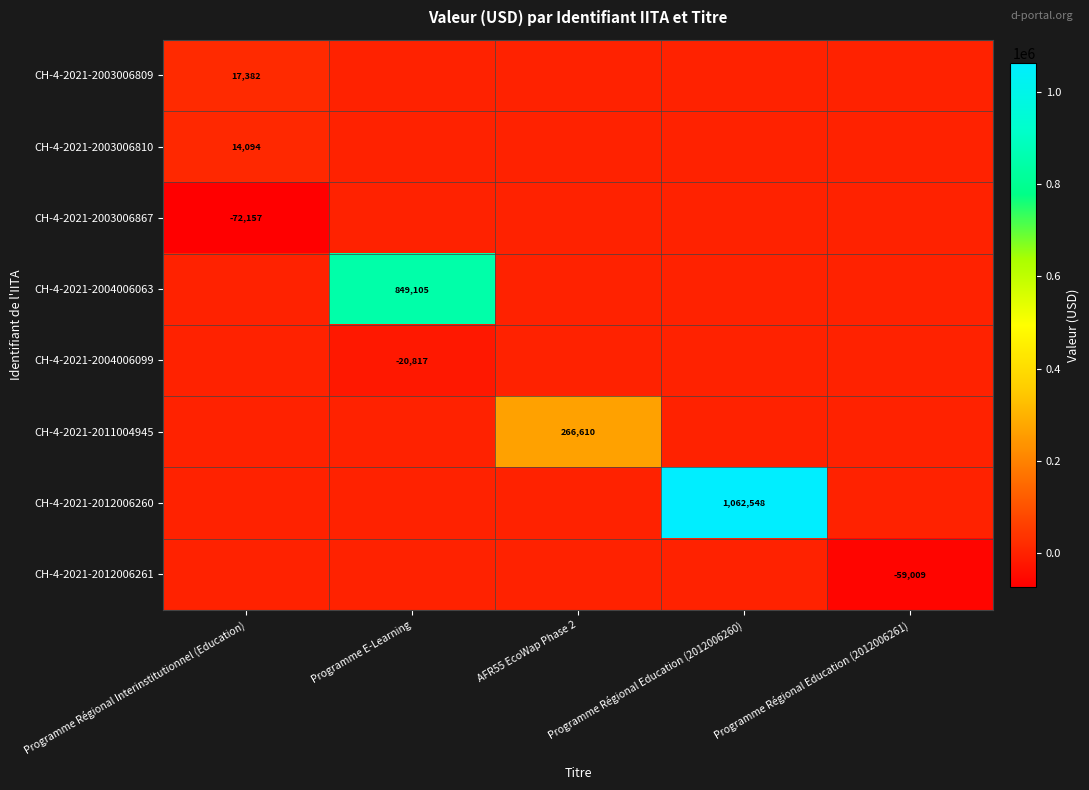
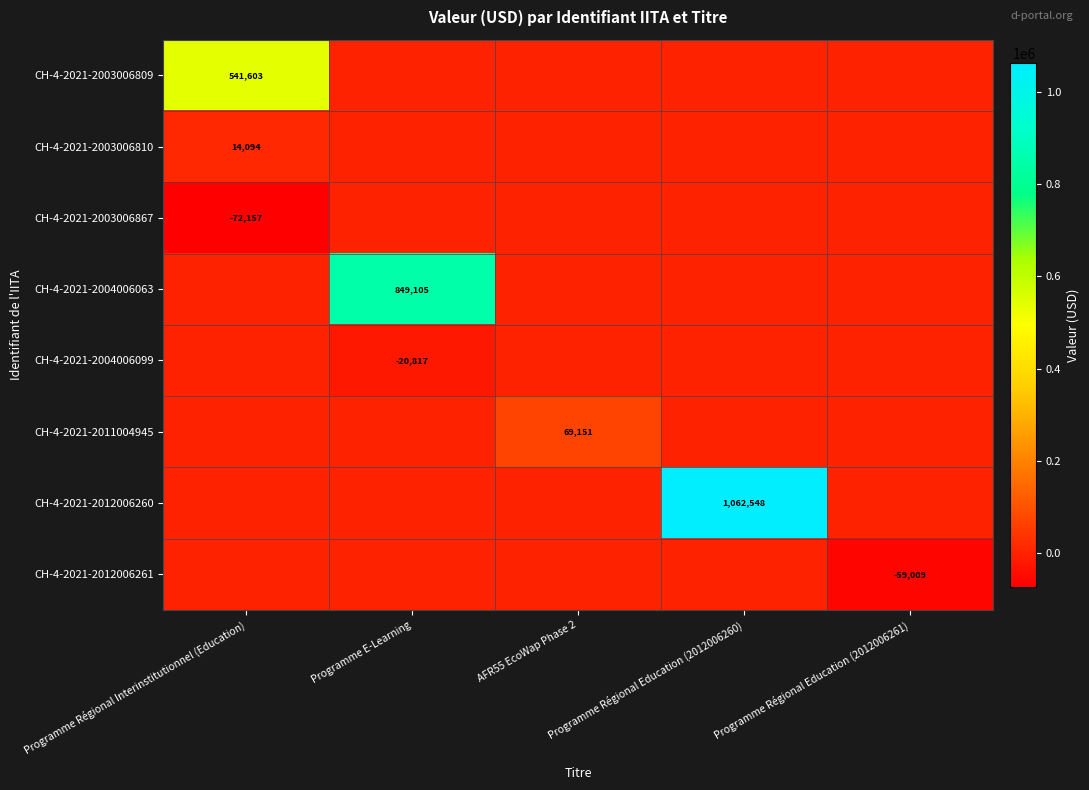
CH-4-2021-2003006809, Programme Régional Interinstitutionnel (Education): 17,382 -> 541,603
CH-4-2021-2011004945, AFR55 EcoWap Phase 2: 266,610 -> 69,151
